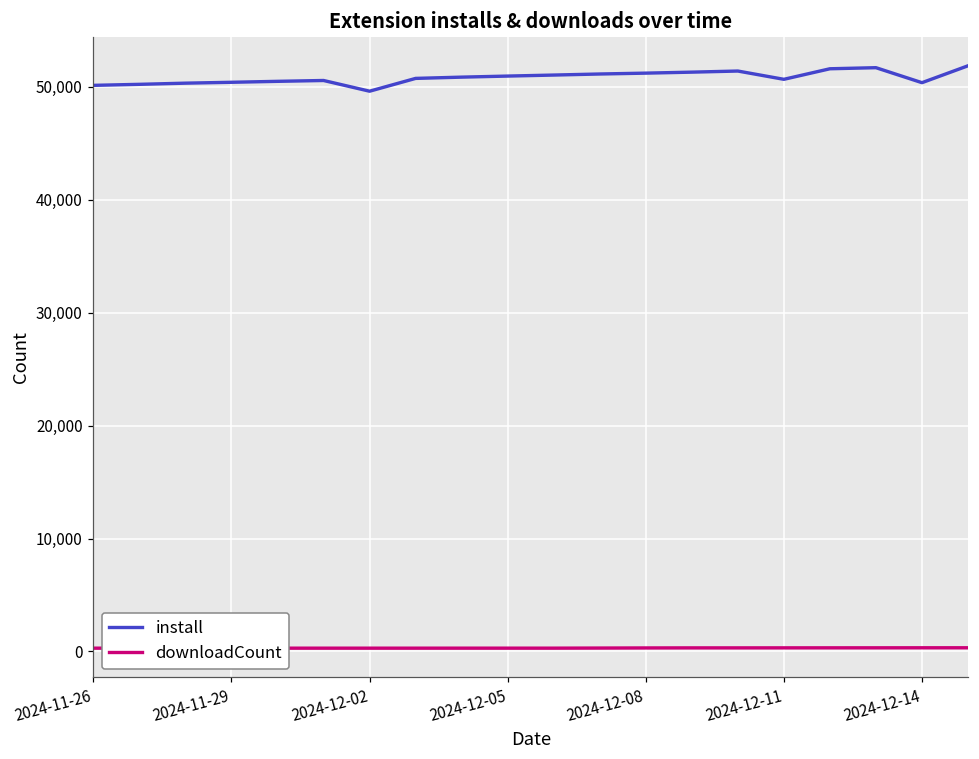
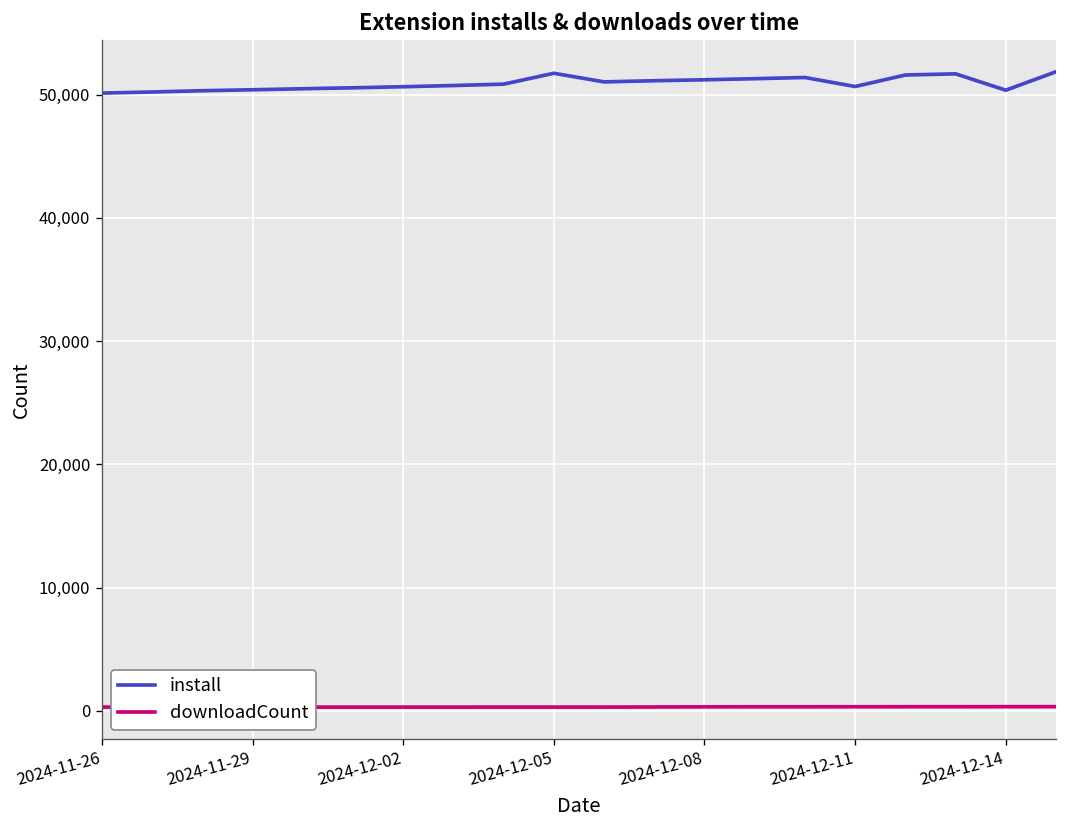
install, 2024-12-02: 49,600 -> 50,700
install, 2024-12-05: 51,000 -> 51,700
